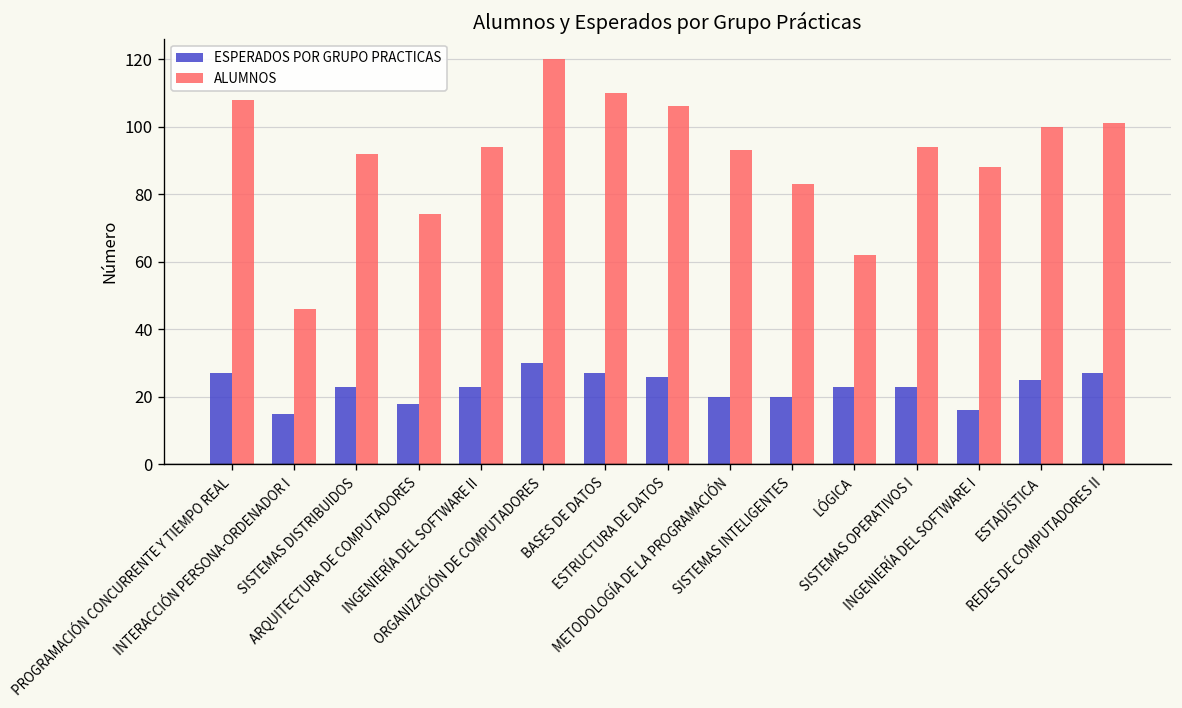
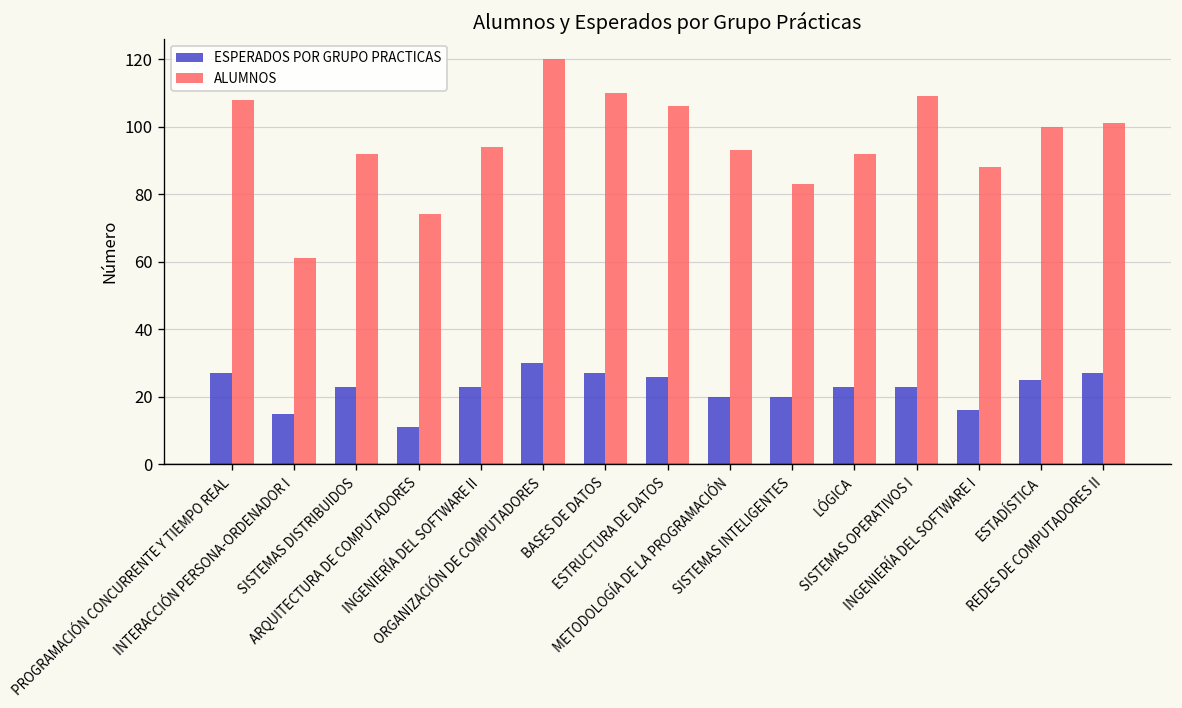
ALUMNOS, INTERACCIÓN PERSONA-ORDENADOR I: 46 -> 61
ESPERADOS POR GRUPO PRACTICAS, ARQUITECTURA DE COMPUTADORES: 18 -> 11
ALUMNOS, LÓGICA: 62 -> 92
ALUMNOS, SISTEMAS OPERATIVOS I: 94 -> 109
